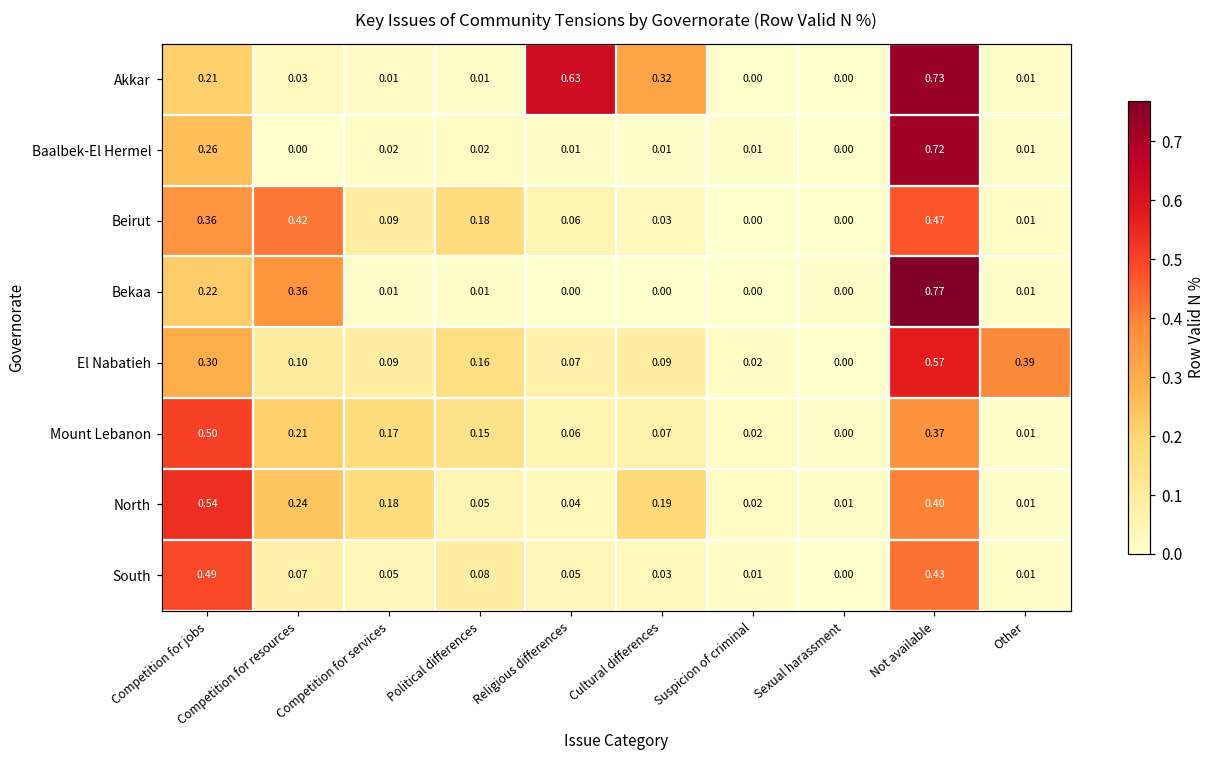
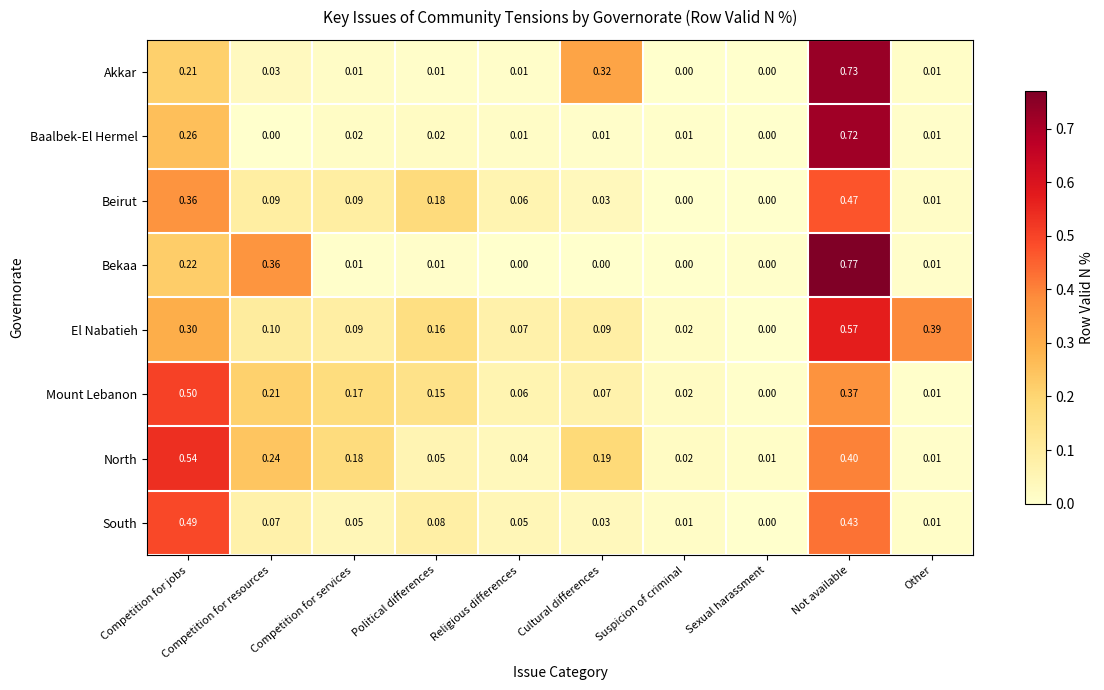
Akkar, Religious differences: 0.63 -> 0.01
Beirut, Competition for resources: 0.42 -> 0.09
